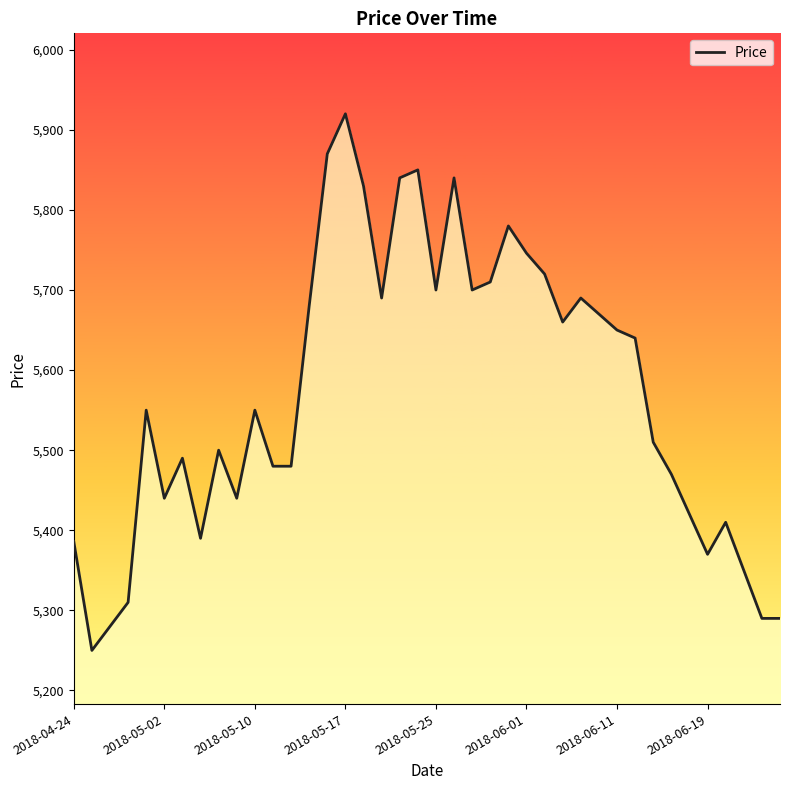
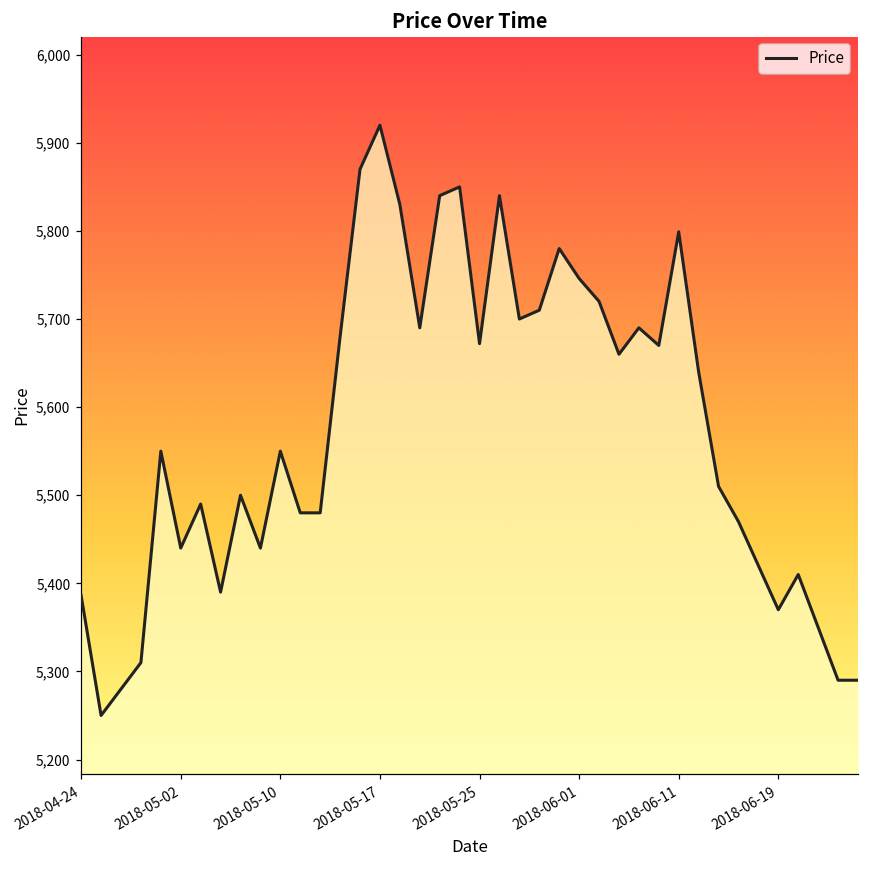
2018-05-25: 5,700 -> 5,670
2018-06-11: 5,650 -> 5,800
